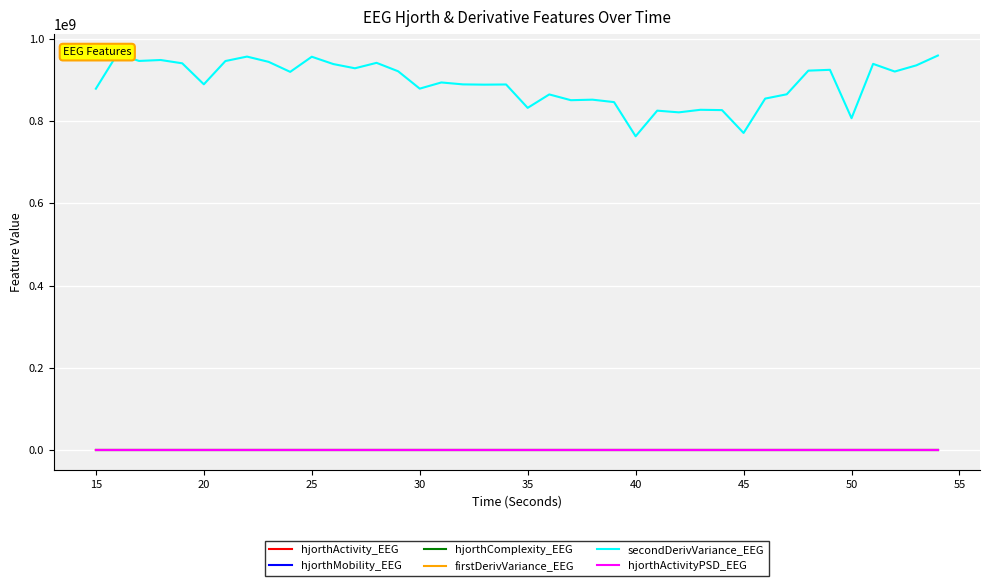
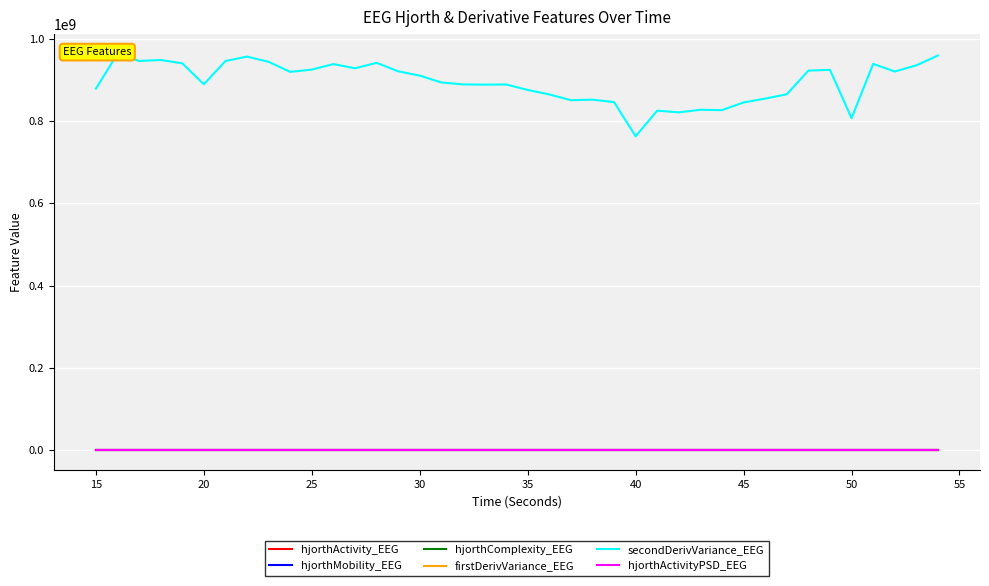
secondDerivVariance_EEG, 25: 960000000 -> 930000000
secondDerivVariance_EEG, 30: 880000000 -> 910000000
secondDerivVariance_EEG, 35: 830000000 -> 880000000
secondDerivVariance_EEG, 45: 770000000 -> 850000000
